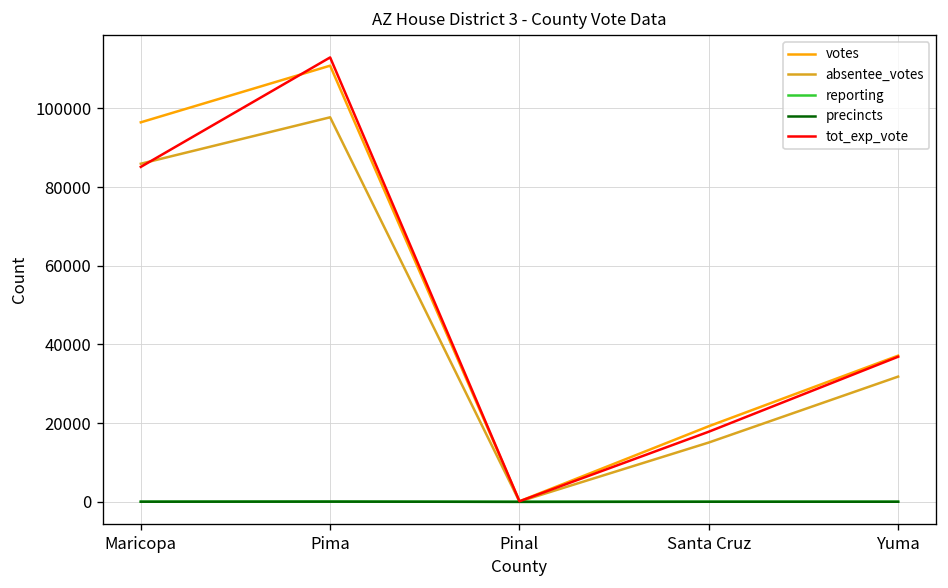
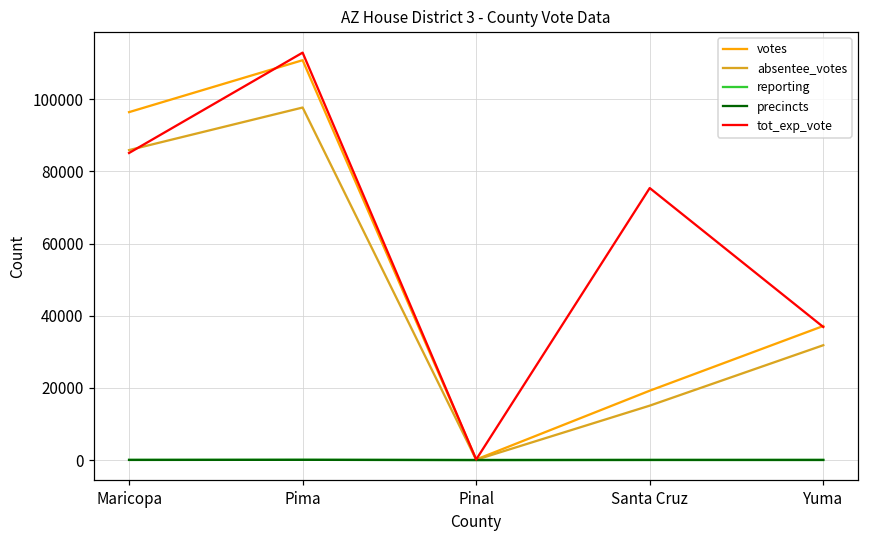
tot_exp_vote, Santa Cruz: 18000 -> 75000
